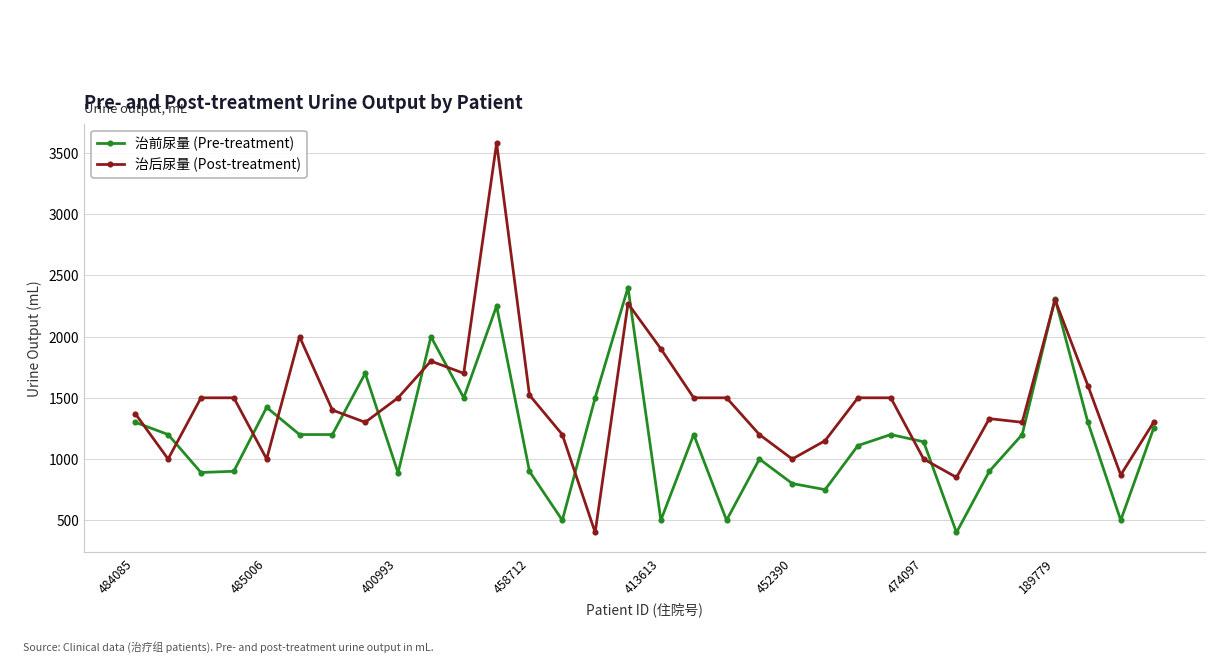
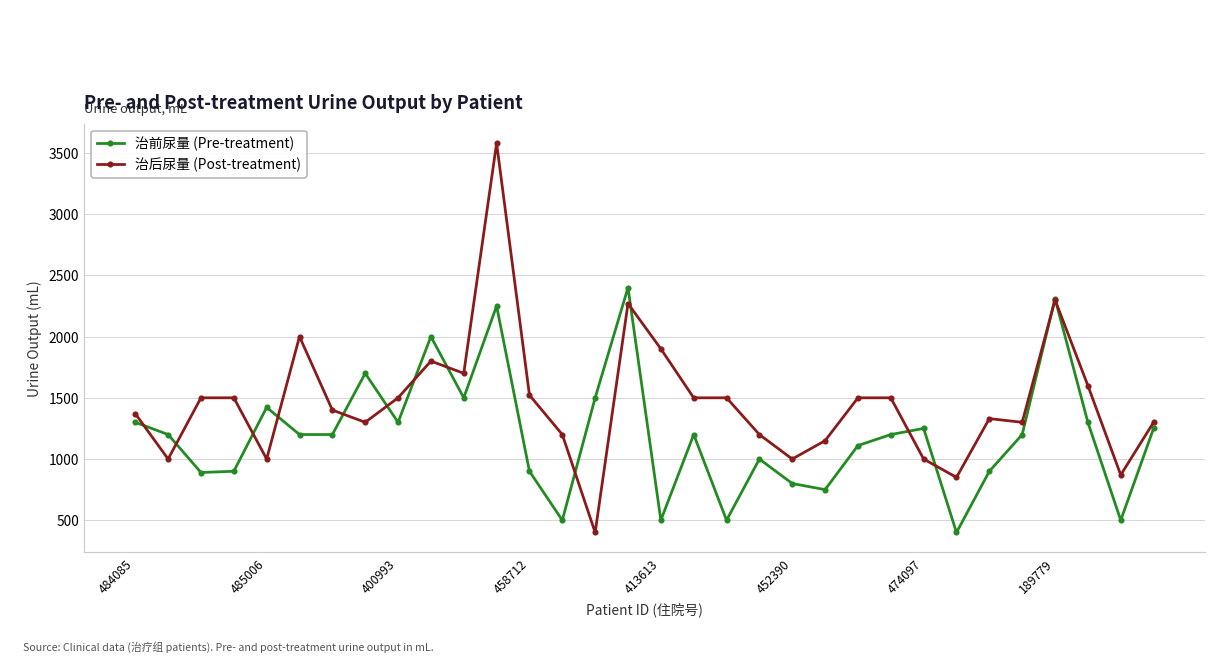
治前尿量 (Pre-treatment), 400993: 890 -> 1300
治前尿量 (Pre-treatment), 474097: 1140 -> 1250
